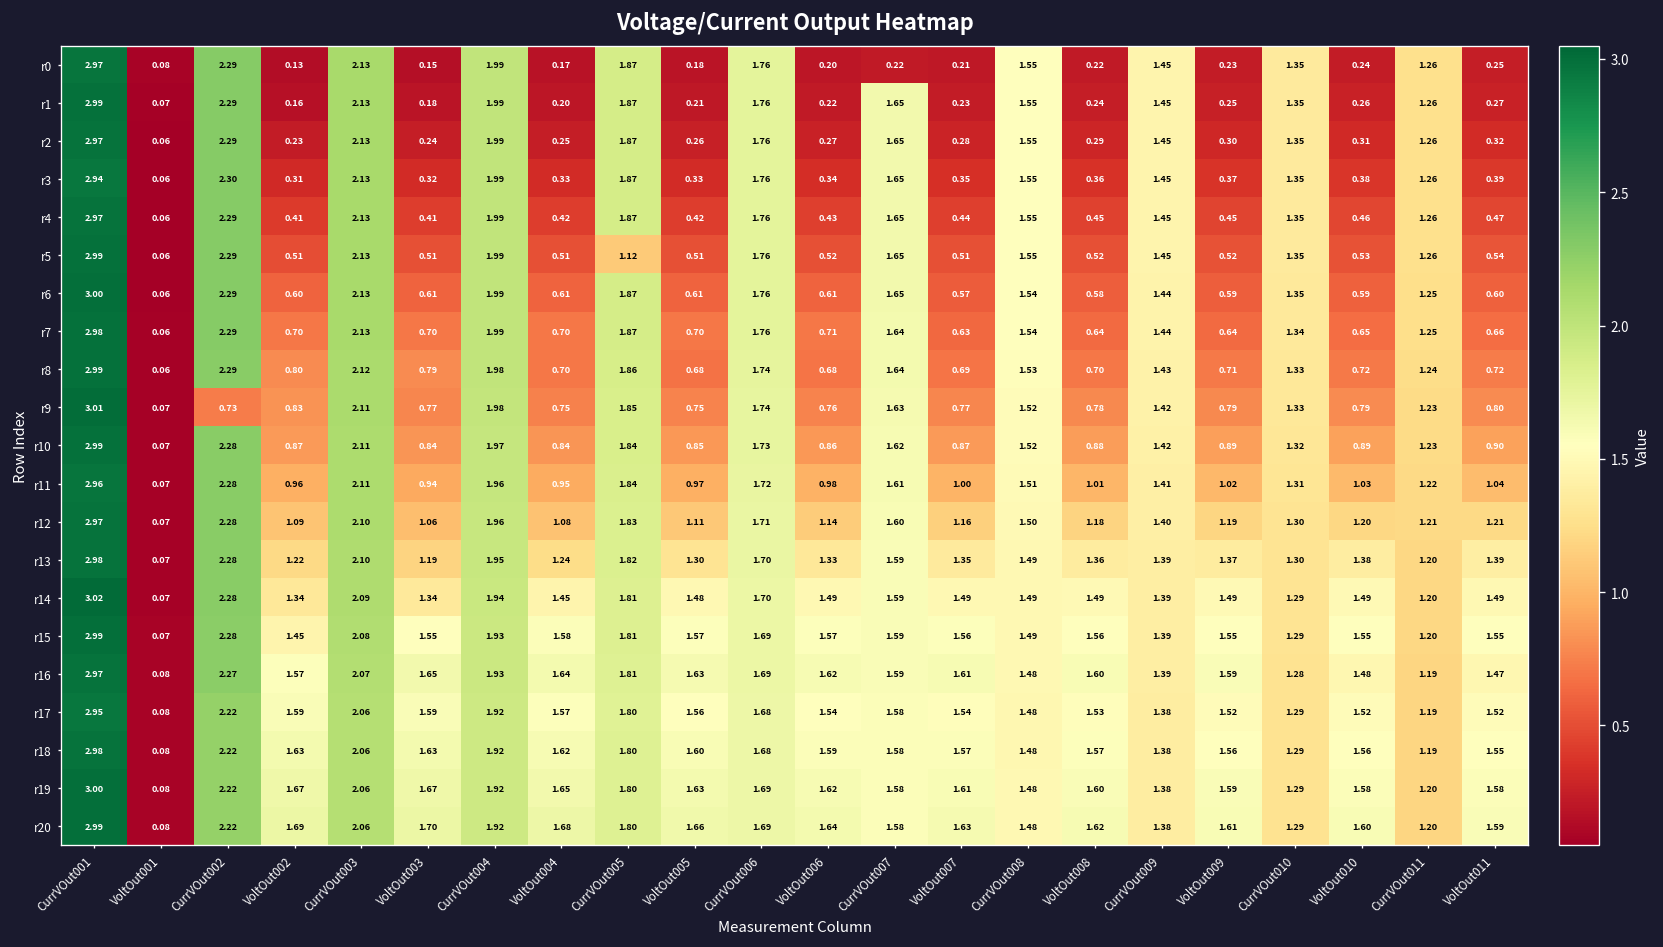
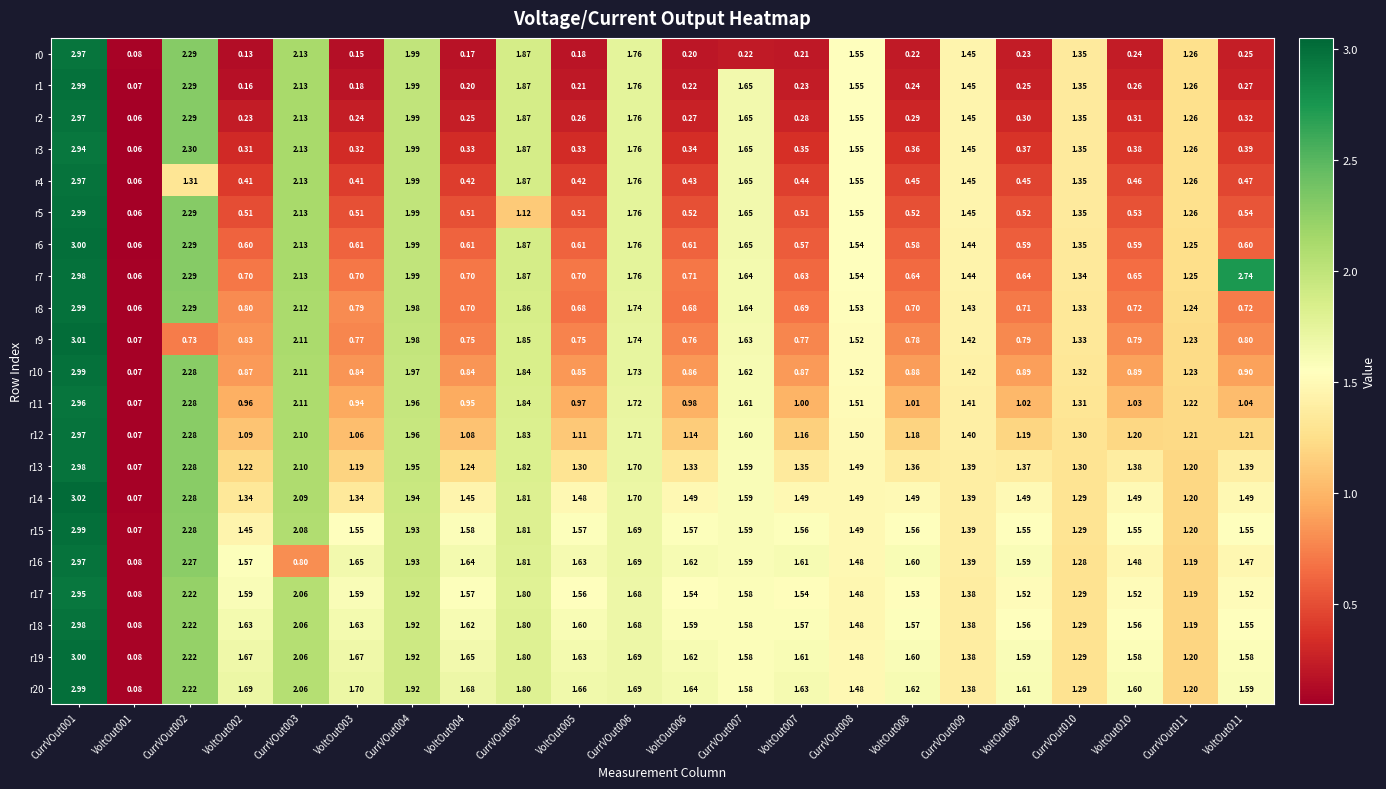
r4, CurrVOut002: 2.29 -> 1.31
r7, VoltOut011: 0.66 -> 2.74
r16, CurrVOut003: 2.07 -> 0.80
